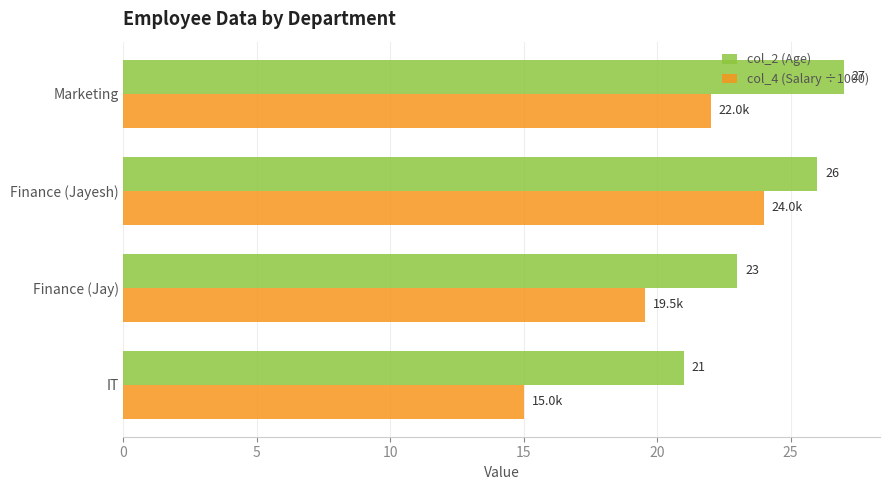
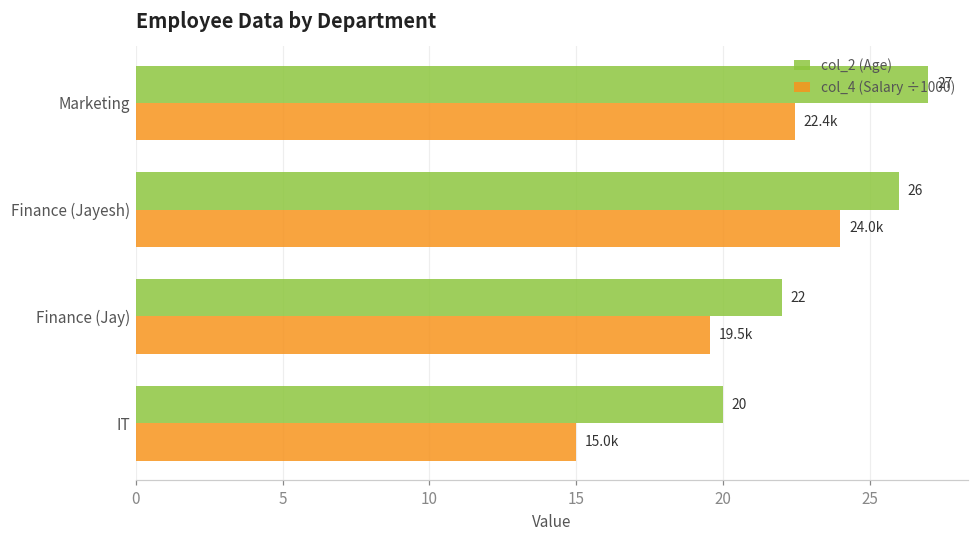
col_4 (Salary ÷1000), Marketing: 22.0k -> 22.4k
col_2 (Age), Finance (Jay): 23 -> 22
col_2 (Age), IT: 21 -> 20
